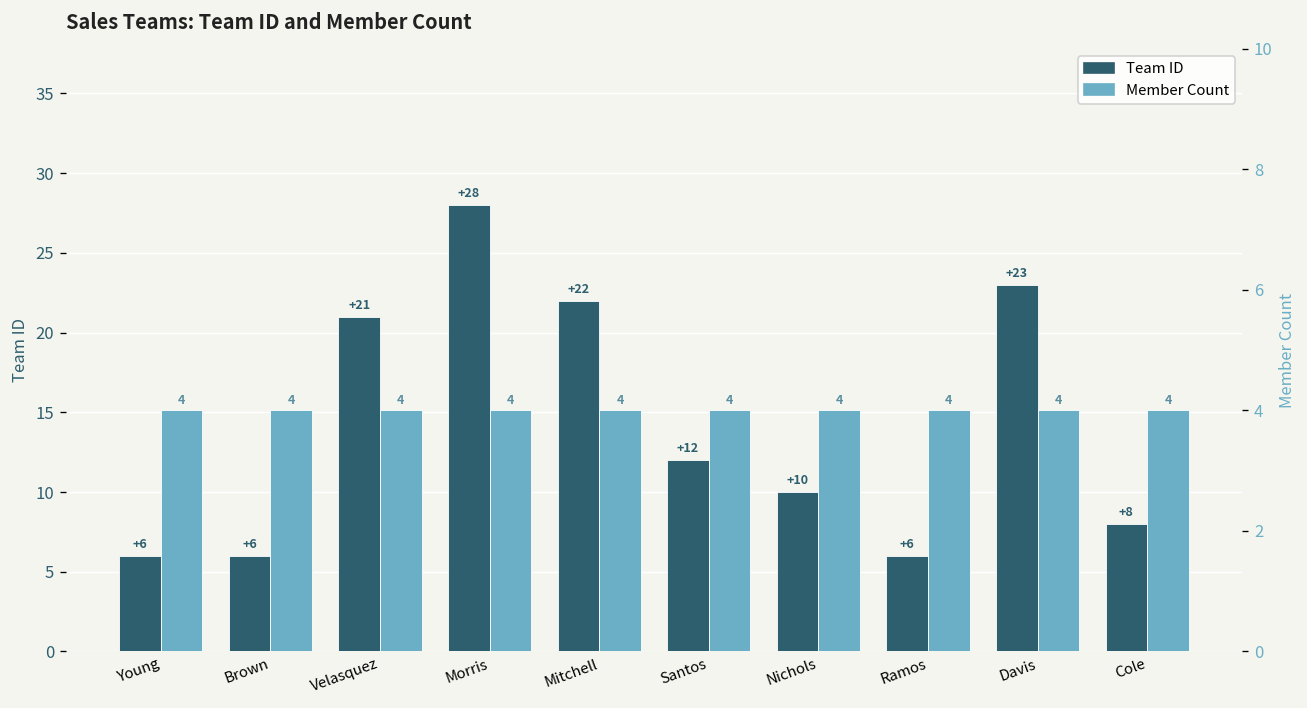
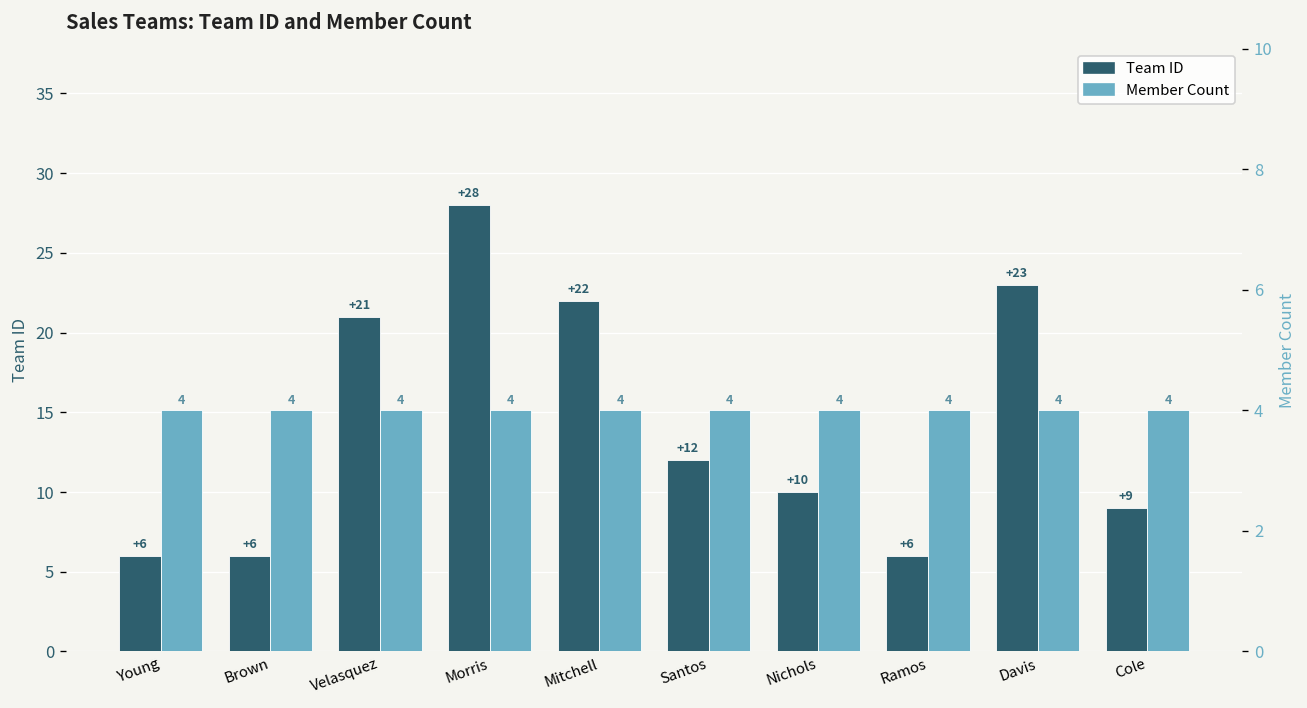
Team ID, Cole: +8 -> +9
